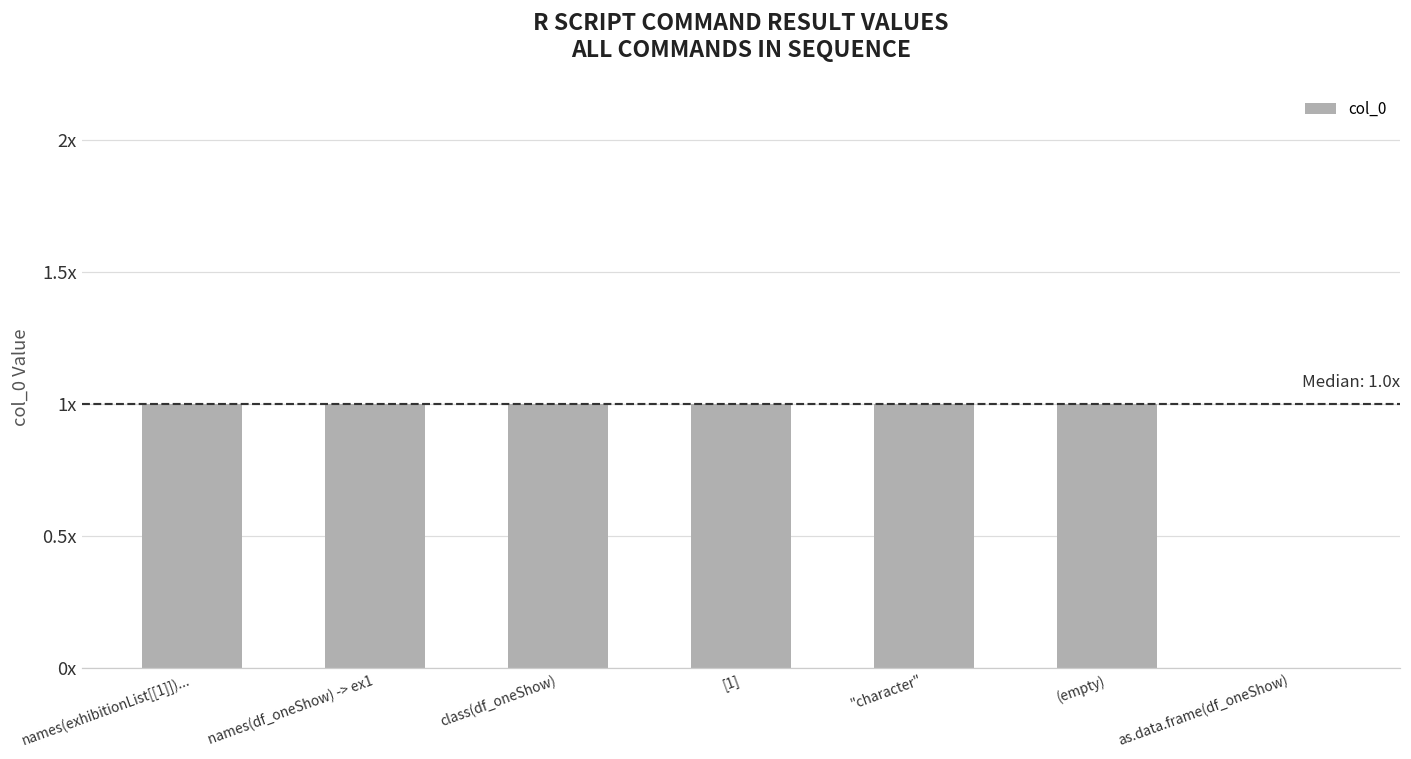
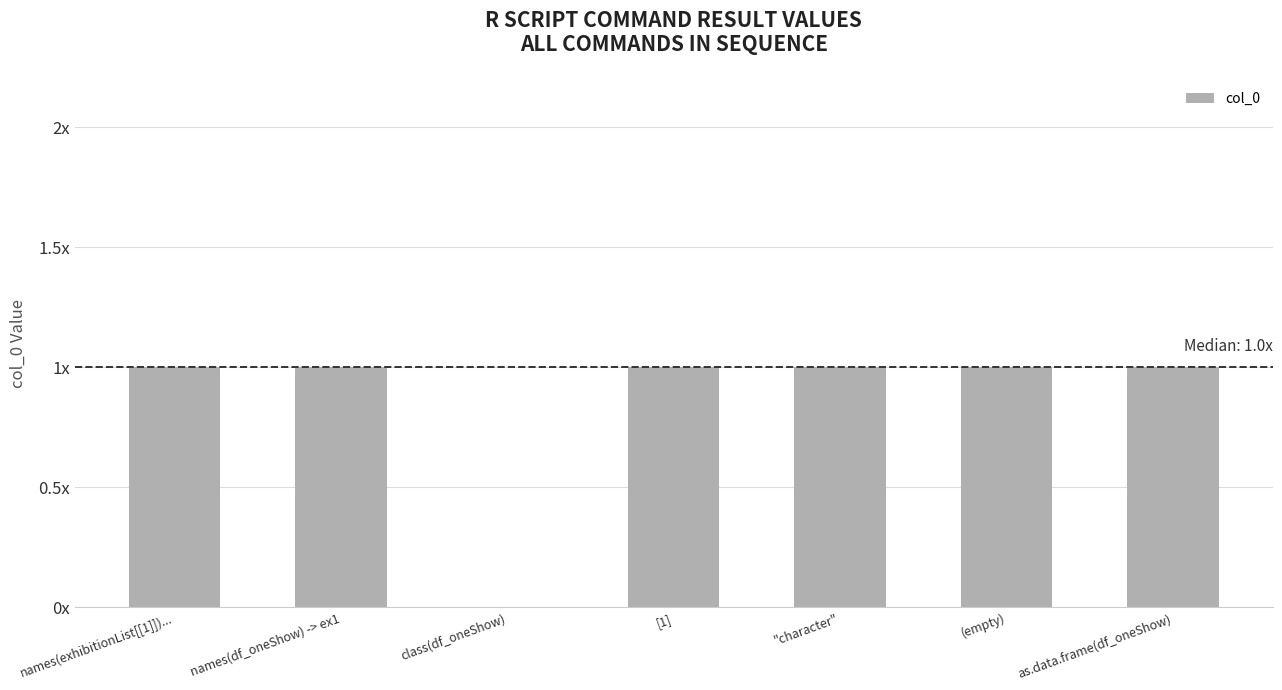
class(df_oneShow): 1x -> 0x
as.data.frame(df_oneShow): 0x -> 1x
